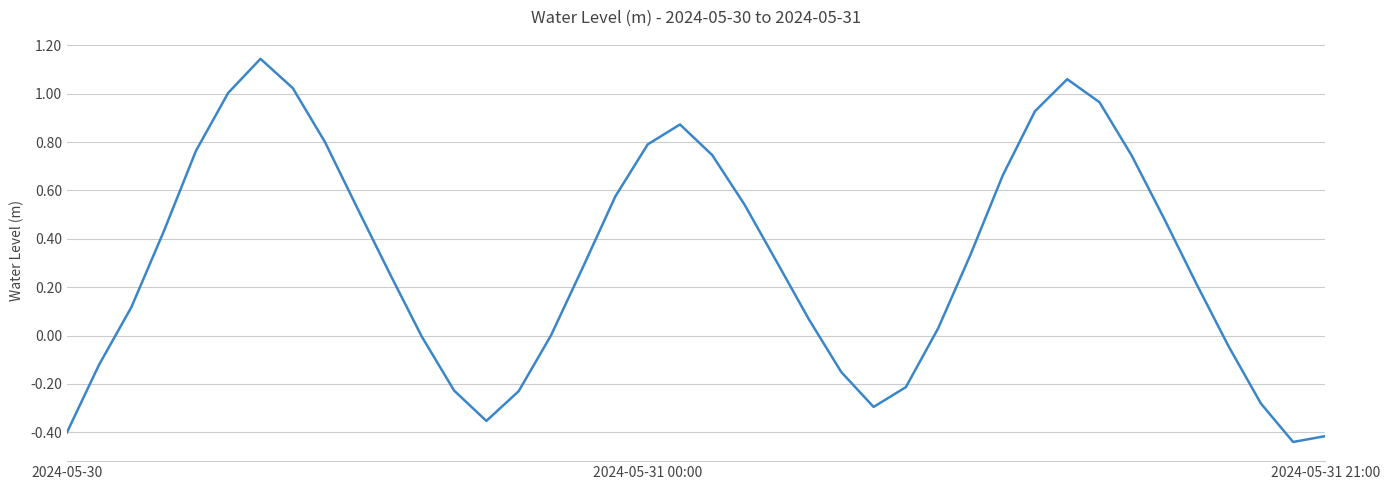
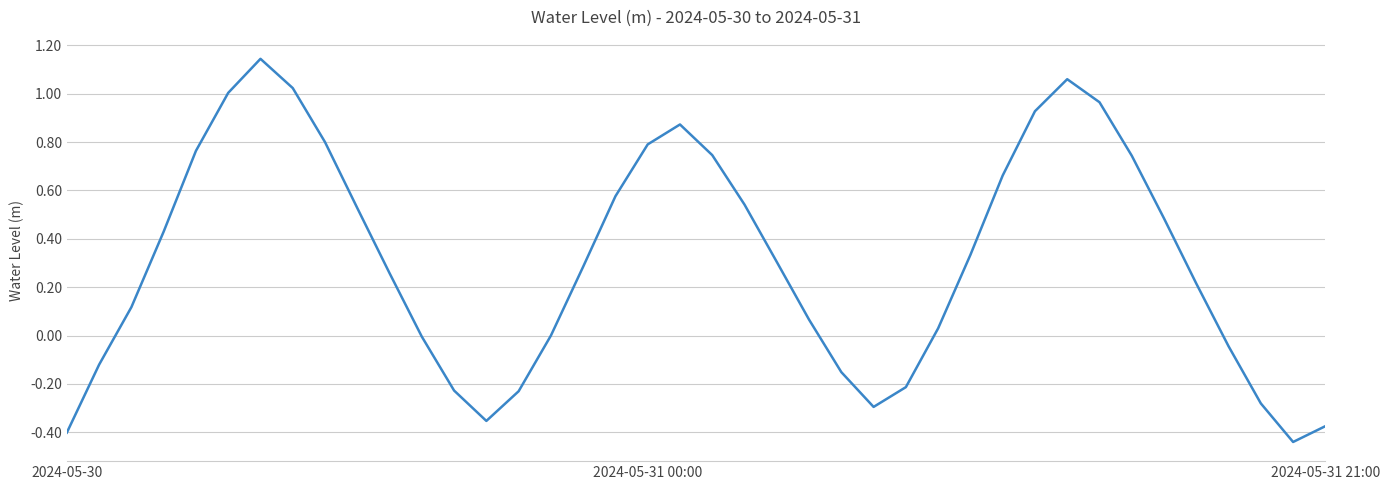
2024-05-31 21:00: -0.42 -> -0.37
